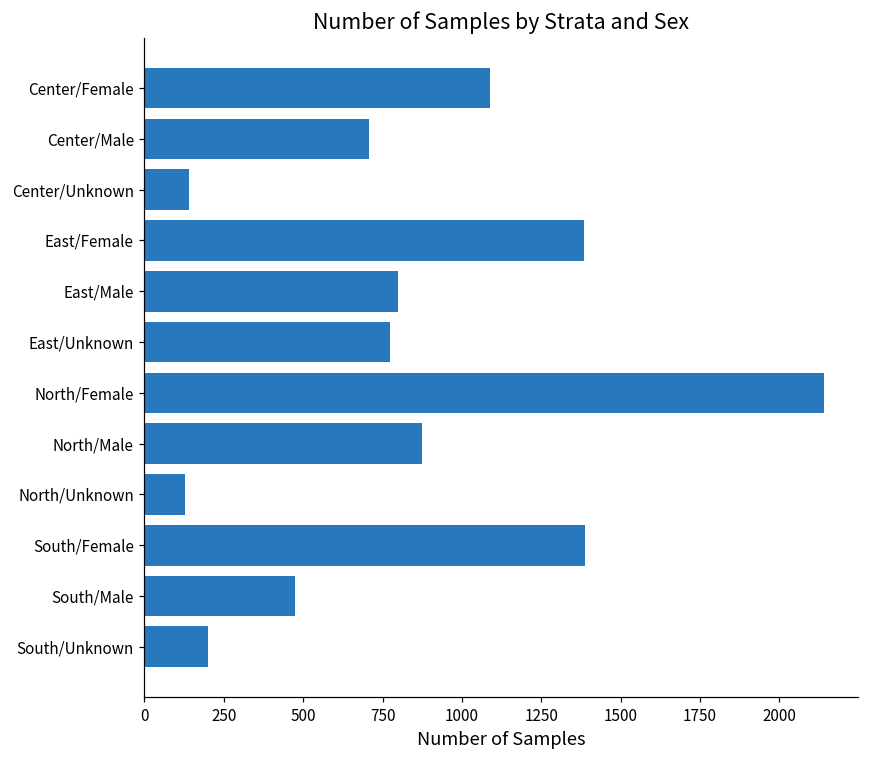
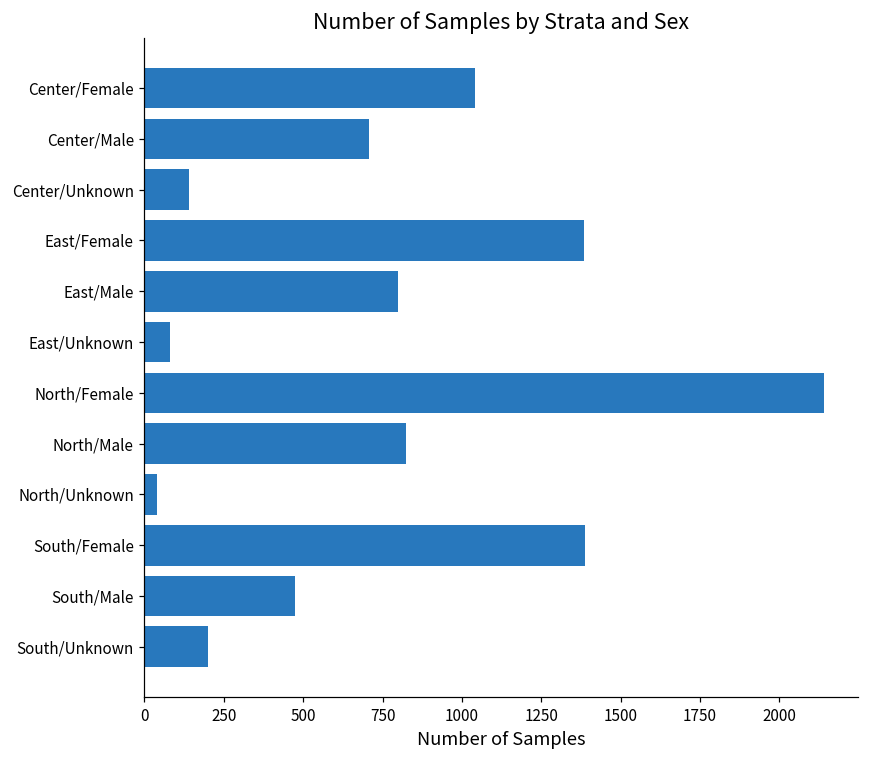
Center/Female: 1090 -> 1040
East/Unknown: 770 -> 80
North/Male: 880 -> 820
North/Unknown: 130 -> 40
